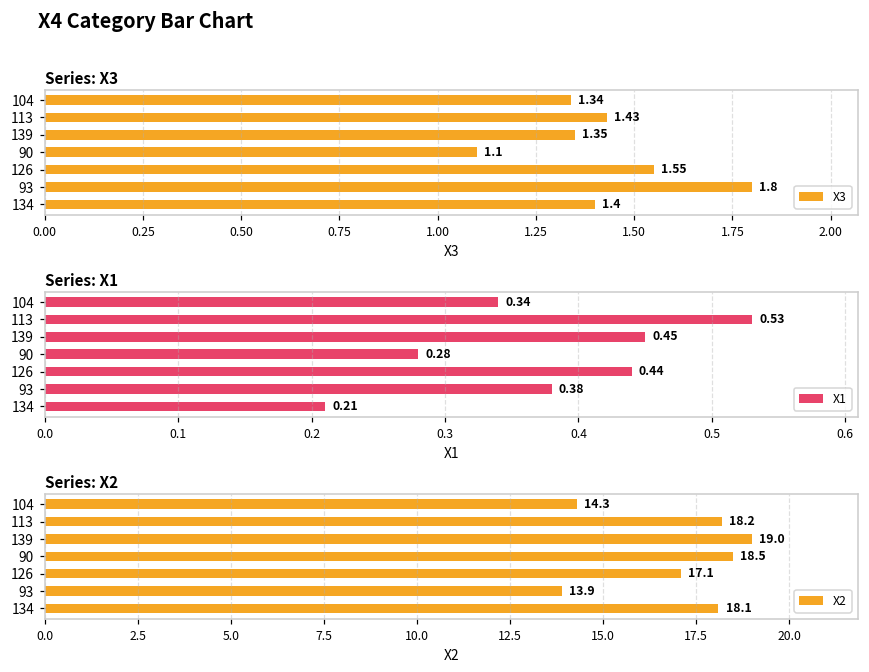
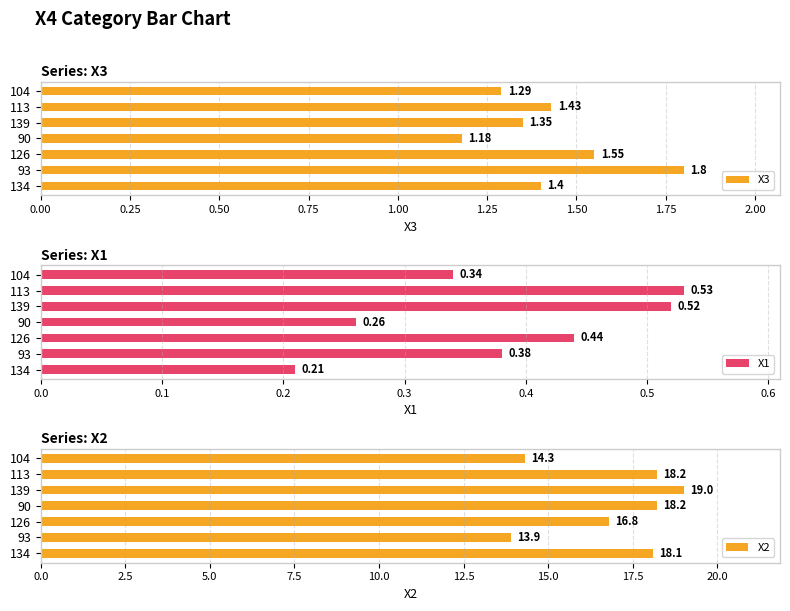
Series: Х3, 104: 1.34 -> 1.29
Series: Х3, 90: 1.1 -> 1.18
Series: Х1, 139: 0.45 -> 0.52
Series: Х1, 90: 0.28 -> 0.26
Series: Х2, 90: 18.5 -> 18.2
Series: Х2, 126: 17.1 -> 16.8
